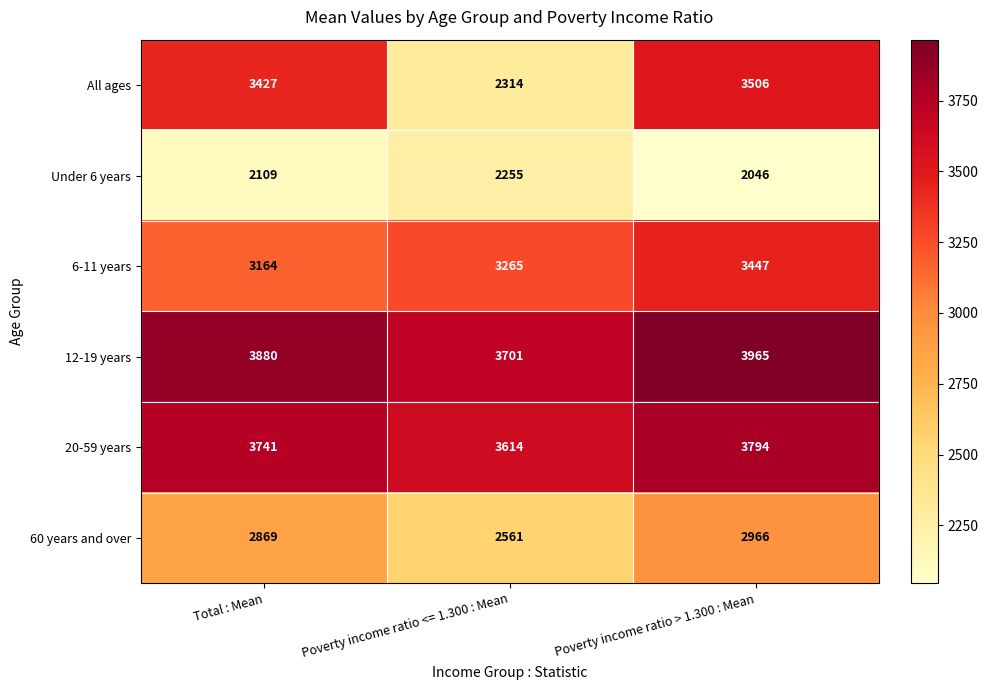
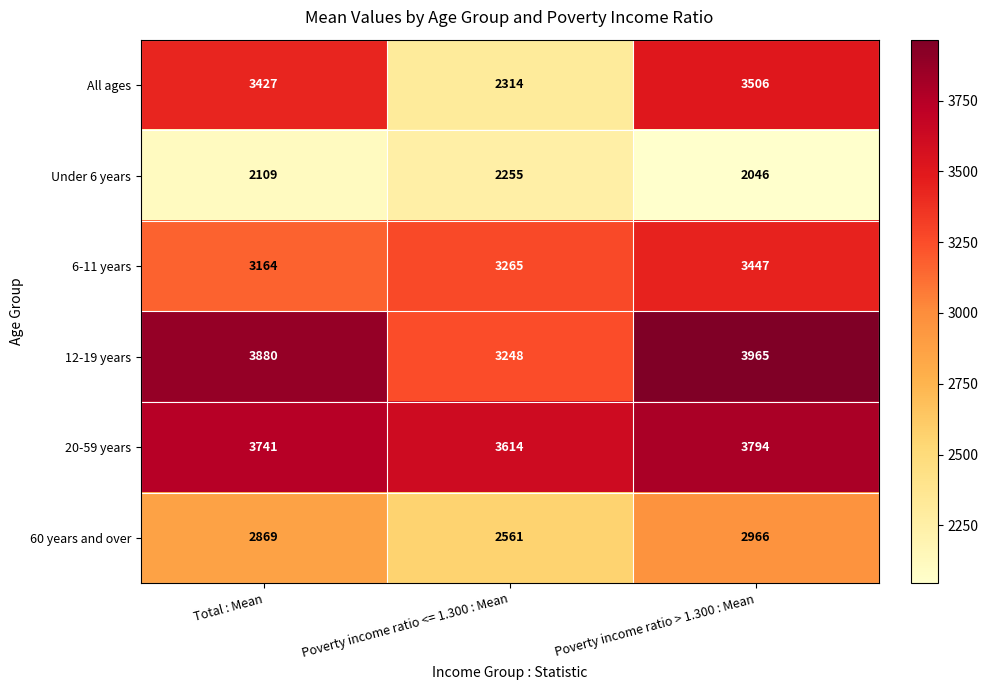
12-19 years, Poverty income ratio <= 1.300 : Mean: 3701 -> 3248
